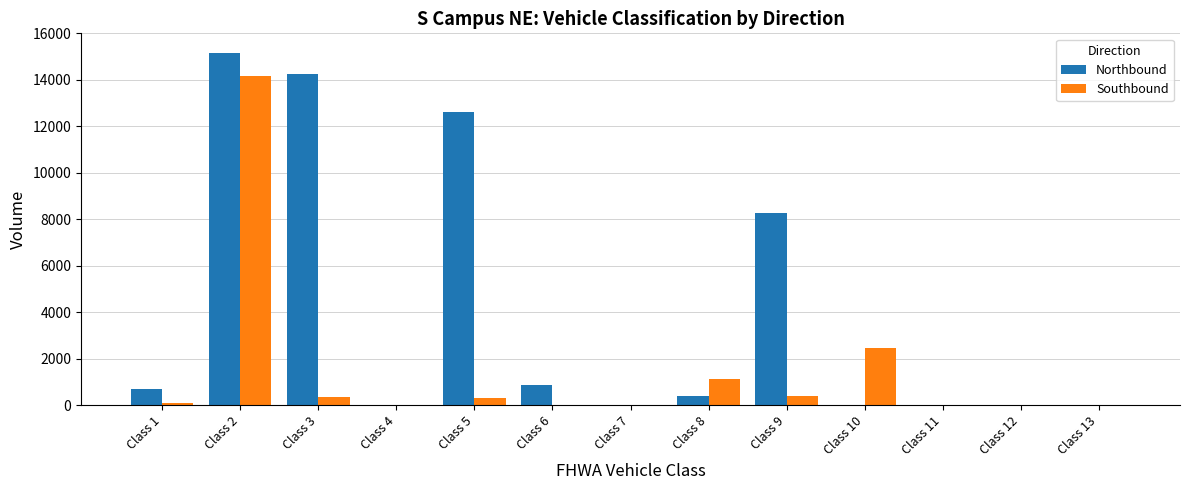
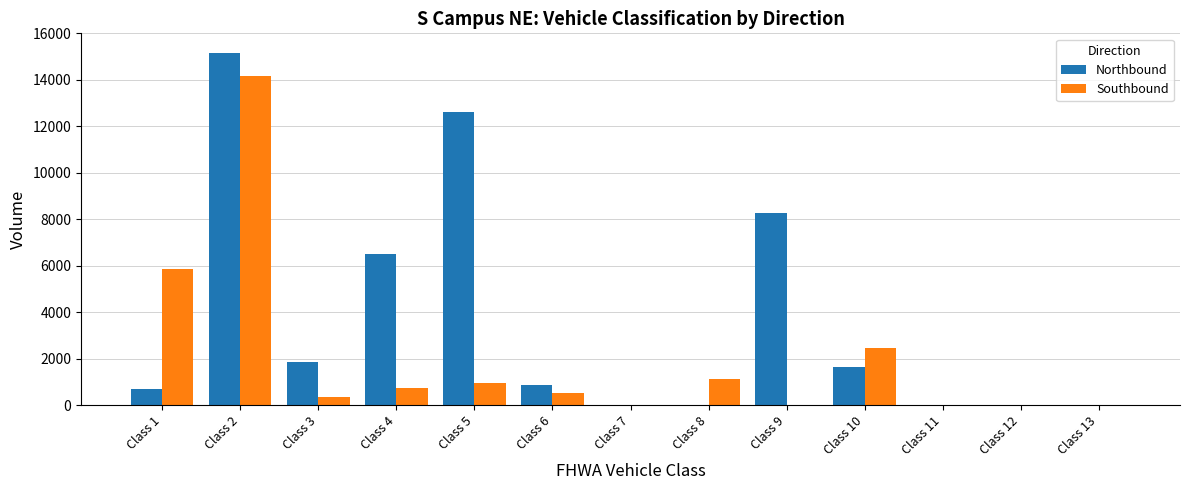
Southbound, Class 1: 100 -> 5800
Northbound, Class 3: 14200 -> 1900
Northbound, Class 4: 0 -> 6500
Southbound, Class 4: 0 -> 800
Southbound, Class 5: 300 -> 900
Southbound, Class 6: 0 -> 500
Northbound, Class 8: 400 -> 0
Southbound, Class 9: 400 -> 0
Northbound, Class 10: 0 -> 1700
